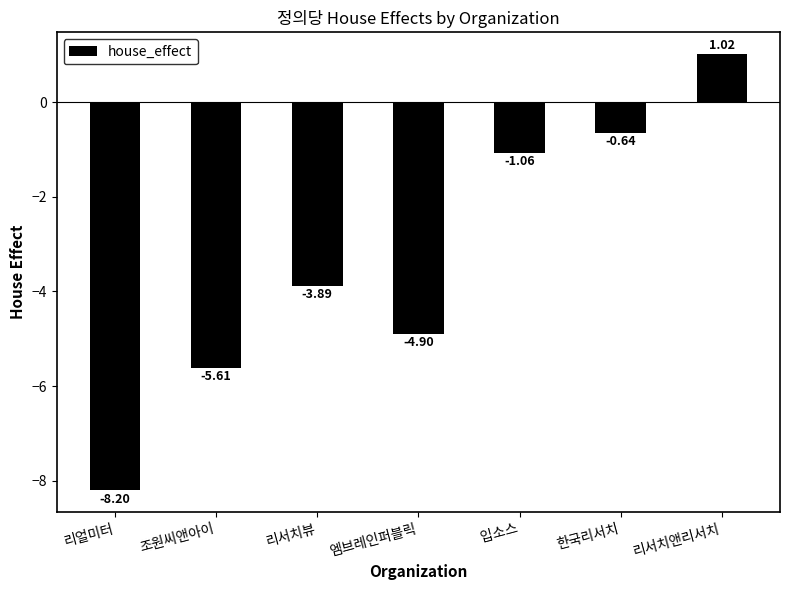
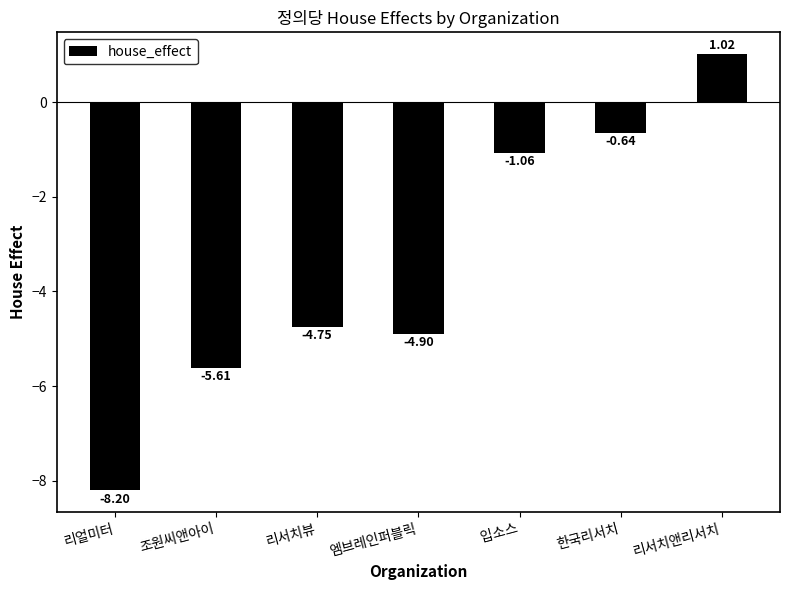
리서치뷰: -3.89 -> -4.75
